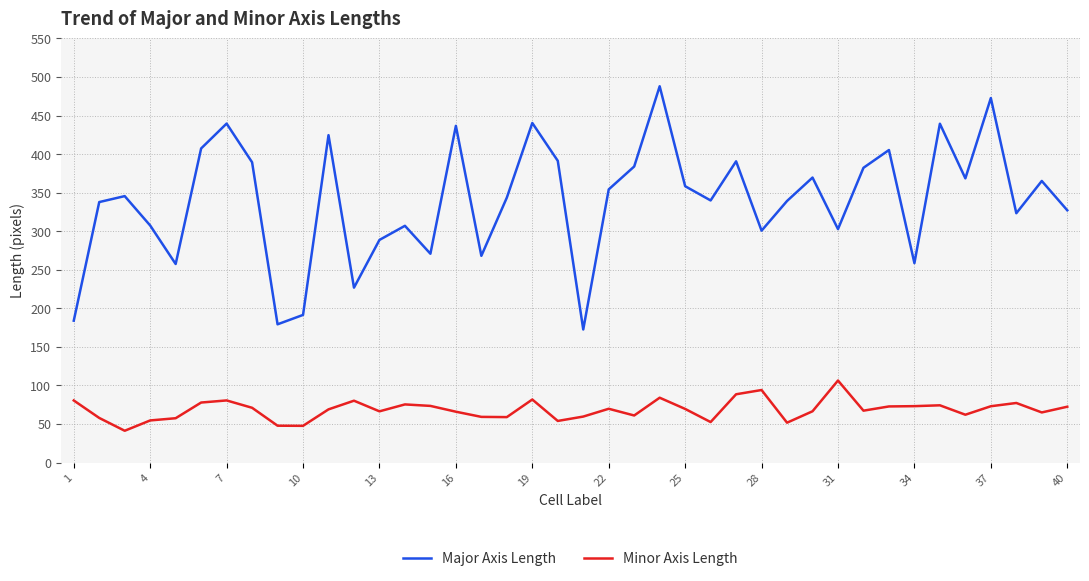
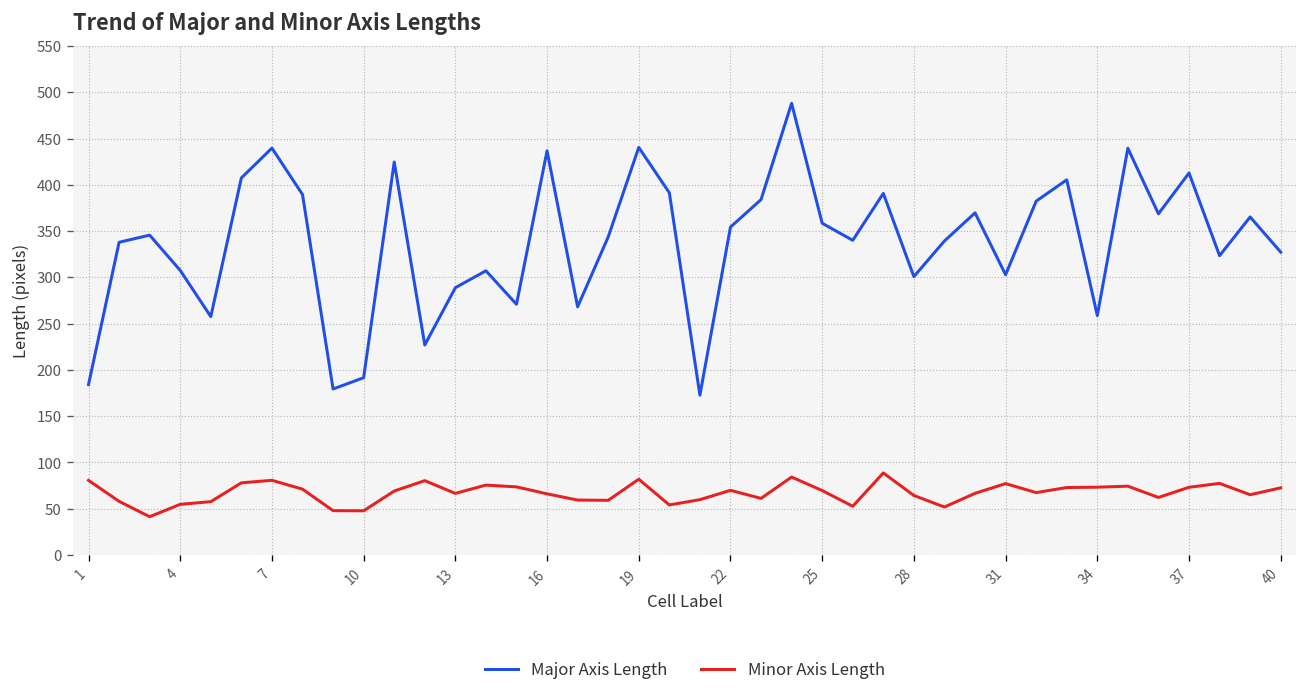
Minor Axis Length, 28: 90 -> 60
Minor Axis Length, 31: 110 -> 80
Major Axis Length, 37: 470 -> 410
